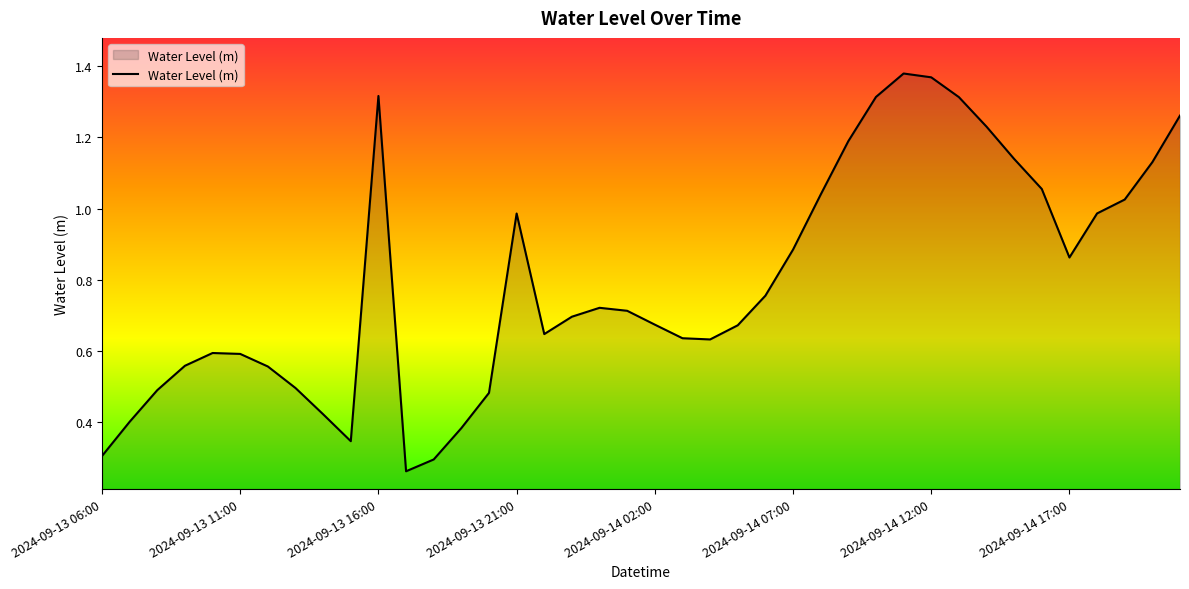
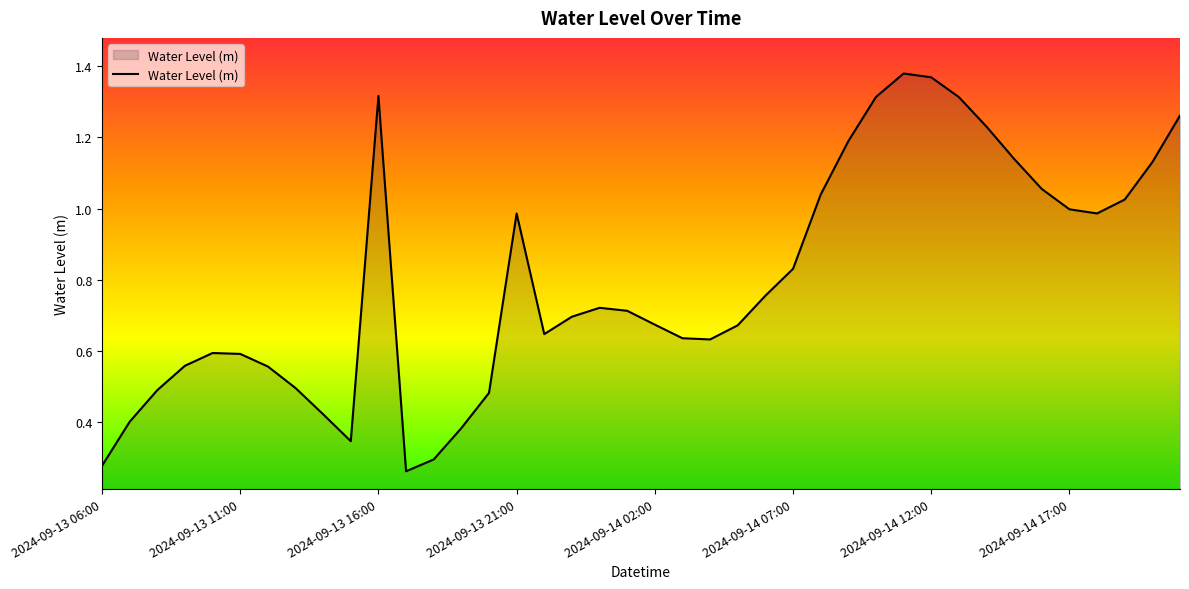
2024-09-13 06:00: 0.31 -> 0.28
2024-09-14 07:00: 0.88 -> 0.83
2024-09-14 17:00: 0.86 -> 1.00
